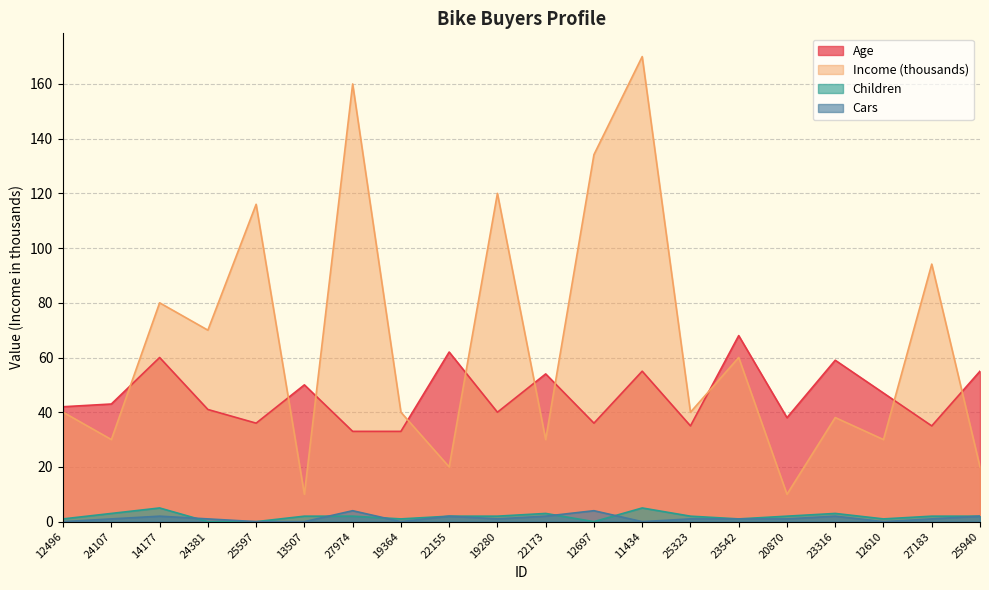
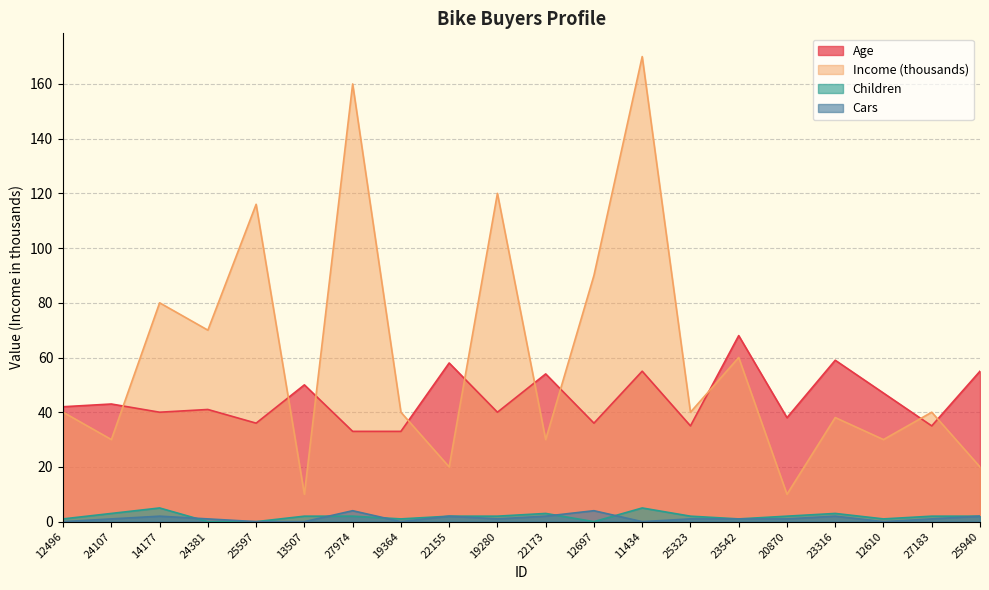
Age, 14177: 60 -> 40
Age, 22155: 62 -> 58
Income (thousands), 12697: 134 -> 90
Income (thousands), 27183: 94 -> 40
